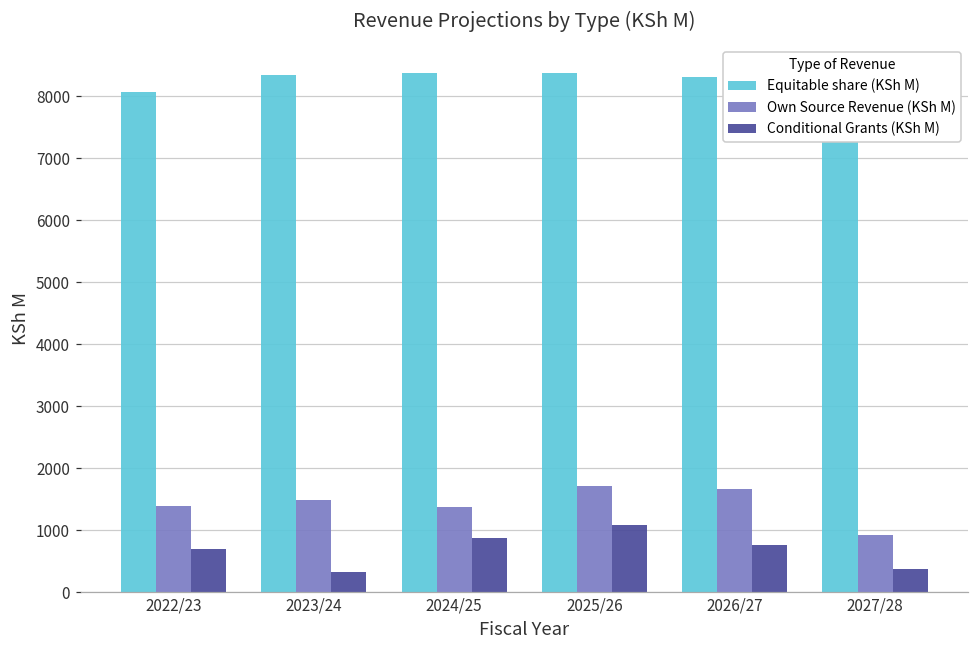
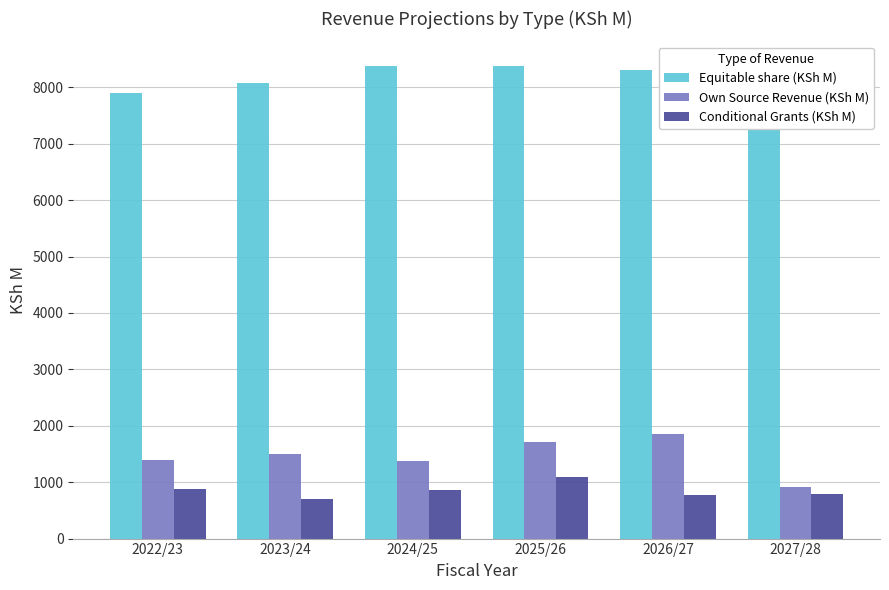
Equitable share (KSh M), 2022/23: 8100 -> 7900
Conditional Grants (KSh M), 2022/23: 700 -> 900
Equitable share (KSh M), 2023/24: 8300 -> 8100
Conditional Grants (KSh M), 2023/24: 300 -> 700
Own Source Revenue (KSh M), 2026/27: 1700 -> 1900
Conditional Grants (KSh M), 2027/28: 400 -> 800
